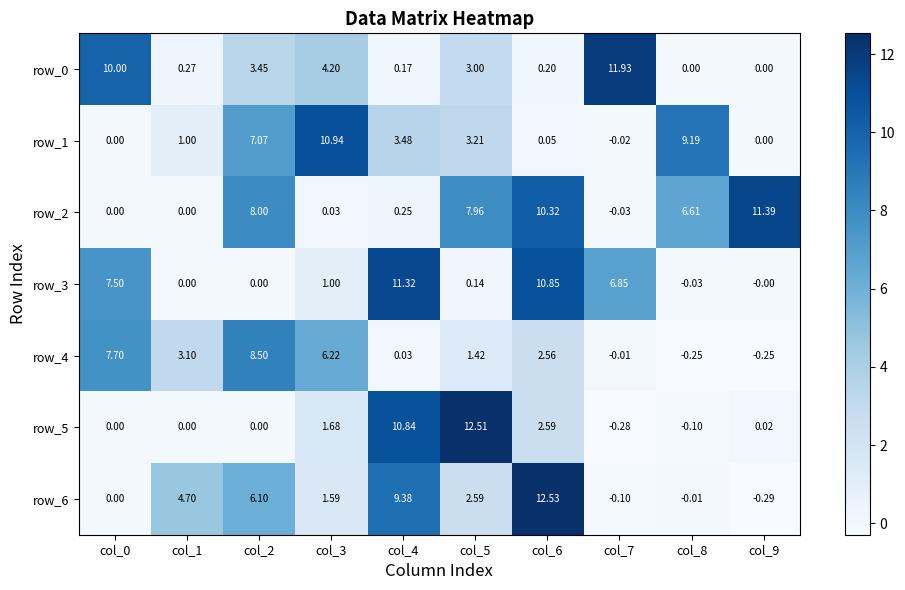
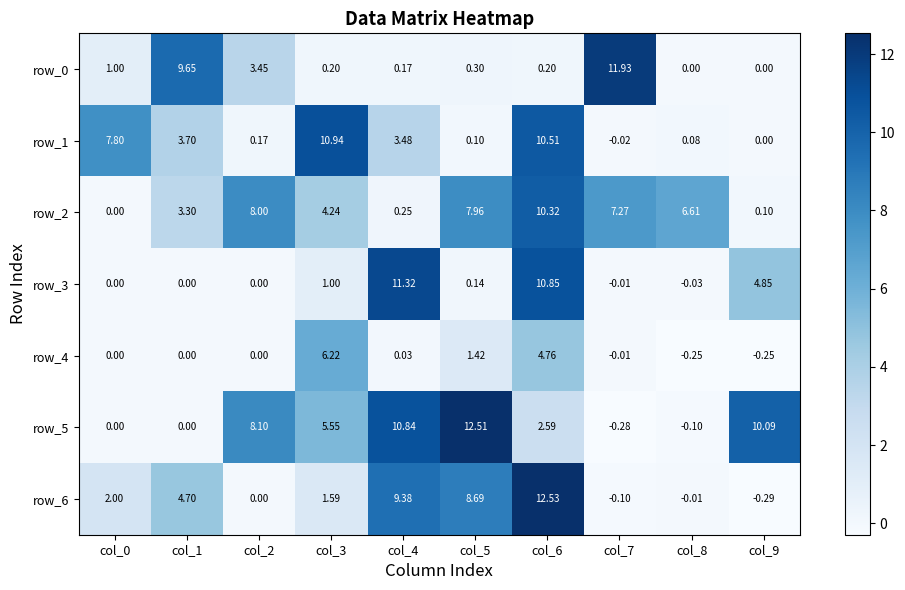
row_0, col_0: 10.00 -> 1.00
row_0, col_1: 0.27 -> 9.65
row_0, col_3: 4.20 -> 0.20
row_0, col_5: 3.00 -> 0.30
row_1, col_0: 0.00 -> 7.80
row_1, col_1: 1.00 -> 3.70
row_1, col_2: 7.07 -> 0.17
row_1, col_5: 3.21 -> 0.10
row_1, col_6: 0.05 -> 10.51
row_1, col_8: 9.19 -> 0.08
row_2, col_1: 0.00 -> 3.30
row_2, col_3: 0.03 -> 4.24
row_2, col_7: -0.03 -> 7.27
row_2, col_9: 11.39 -> 0.10
row_3, col_0: 7.50 -> 0.00
row_3, col_7: 6.85 -> -0.01
row_3, col_9: -0.00 -> 4.85
row_4, col_0: 7.70 -> 0.00
row_4, col_1: 3.10 -> 0.00
row_4, col_2: 8.50 -> 0.00
row_4, col_6: 2.56 -> 4.76
row_5, col_2: 0.00 -> 8.10
row_5, col_3: 1.68 -> 5.55
row_5, col_9: 0.02 -> 10.09
row_6, col_0: 0.00 -> 2.00
row_6, col_2: 6.10 -> 0.00
row_6, col_5: 2.59 -> 8.69
